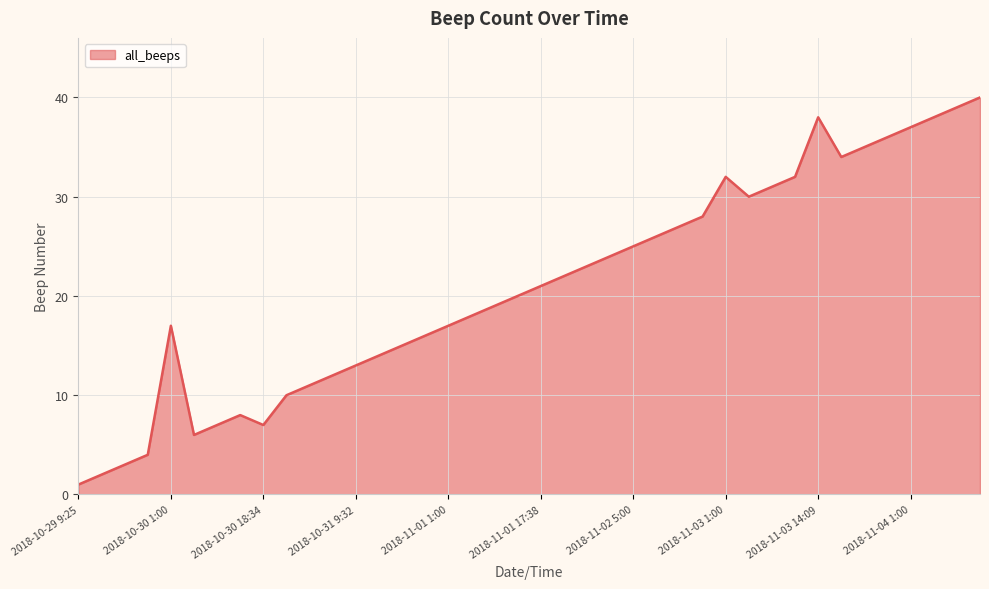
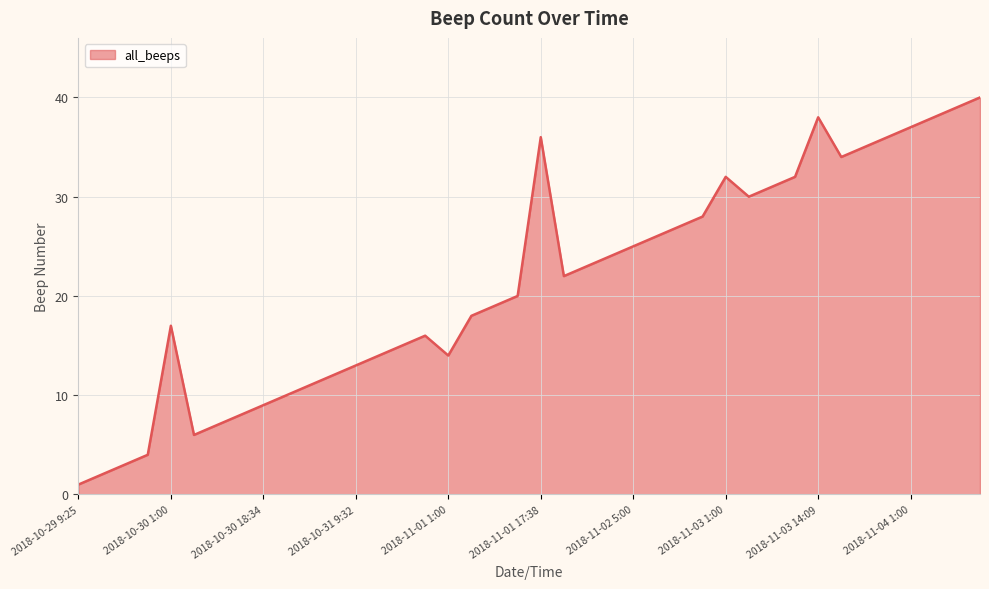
2018-10-30 18:34: 7 -> 9
2018-11-01 1:00: 17 -> 14
2018-11-01 17:38: 21 -> 36
